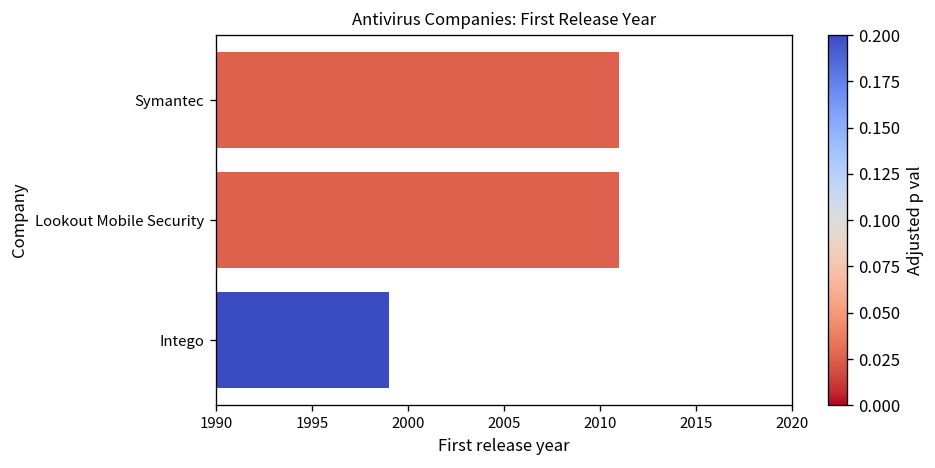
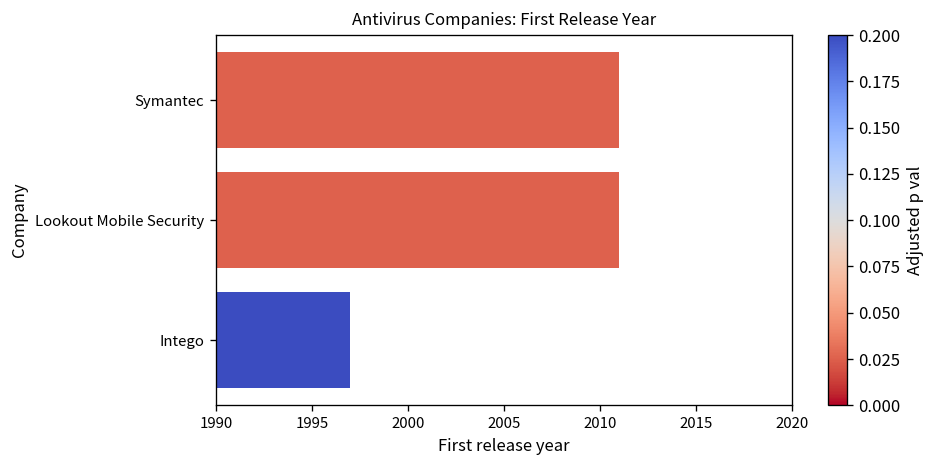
Intego: 1999 -> 1997
